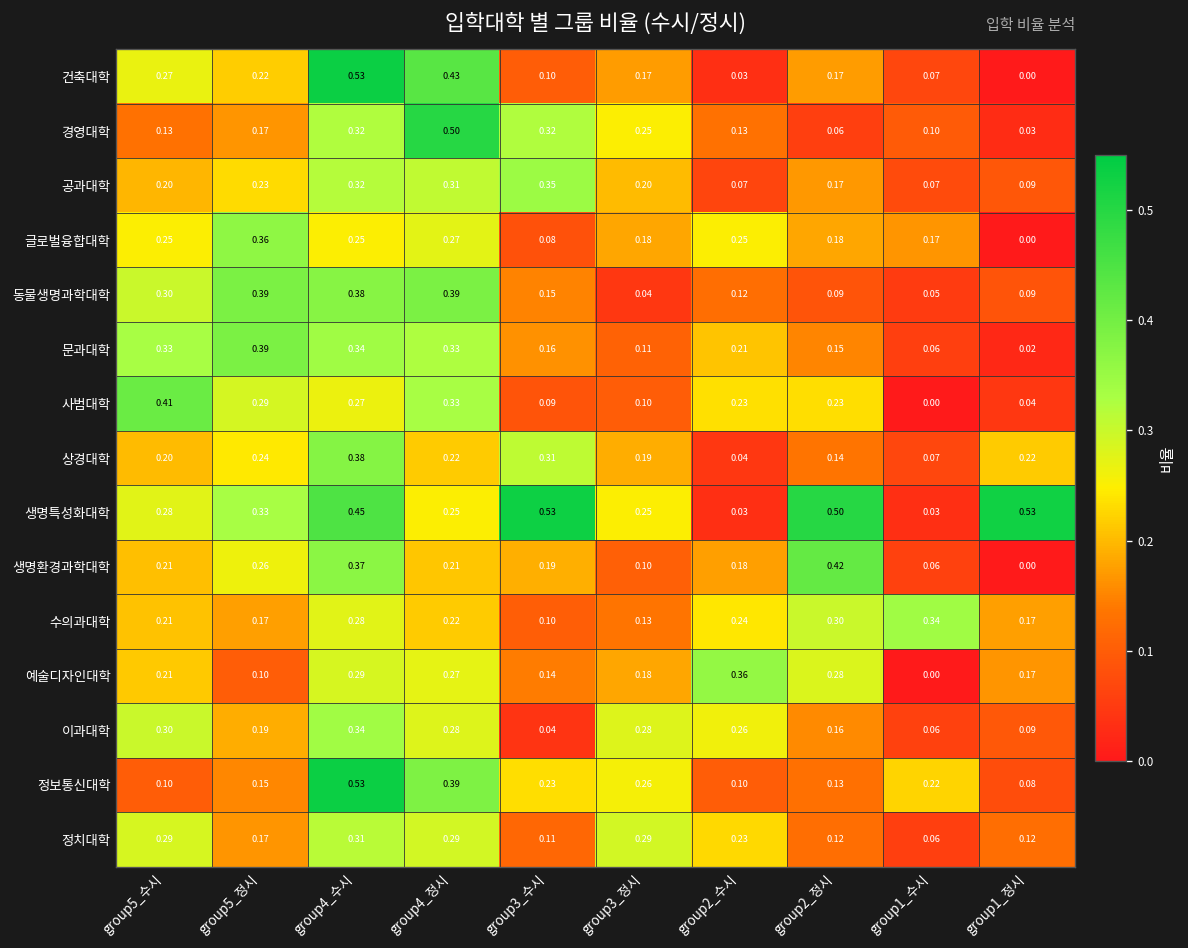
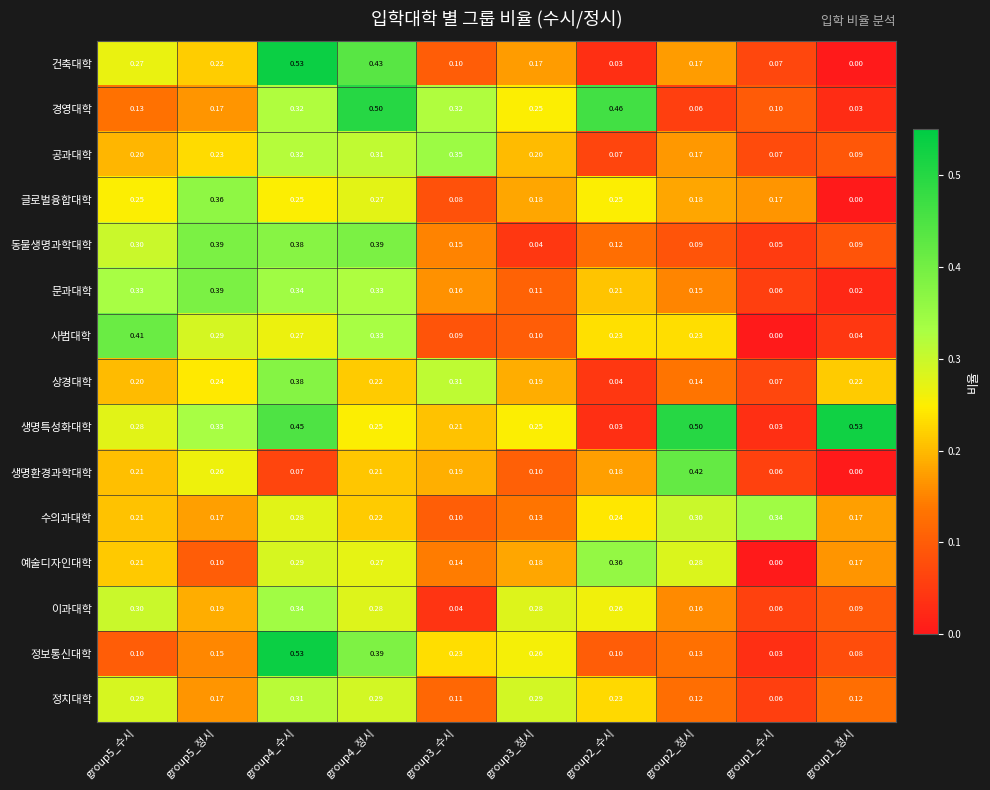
경영대학, group2_수시: 0.13 -> 0.46
생명특성화대학, group3_수시: 0.53 -> 0.21
생명환경과학대학, group4_수시: 0.37 -> 0.07
정보통신대학, group1_수시: 0.22 -> 0.03
